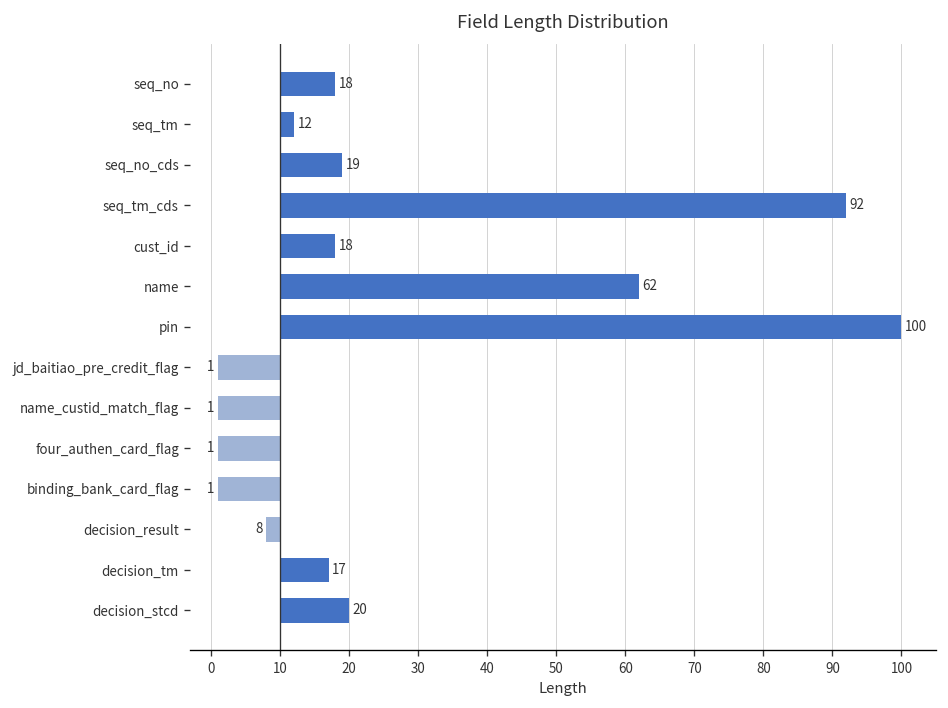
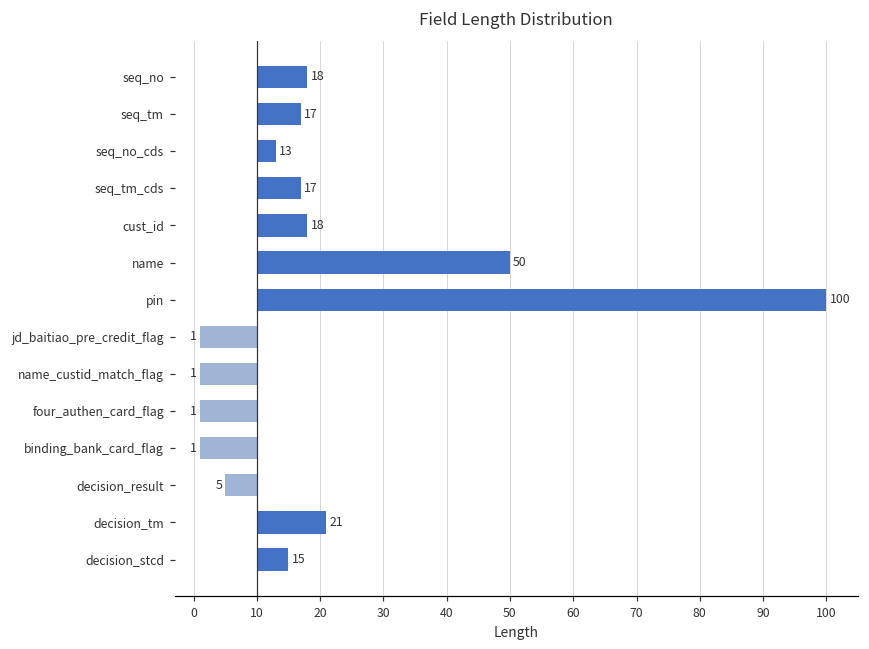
seq_tm: 12 -> 17
seq_no_cds: 19 -> 13
seq_tm_cds: 92 -> 17
name: 62 -> 50
decision_result: 8 -> 5
decision_tm: 17 -> 21
decision_stcd: 20 -> 15
